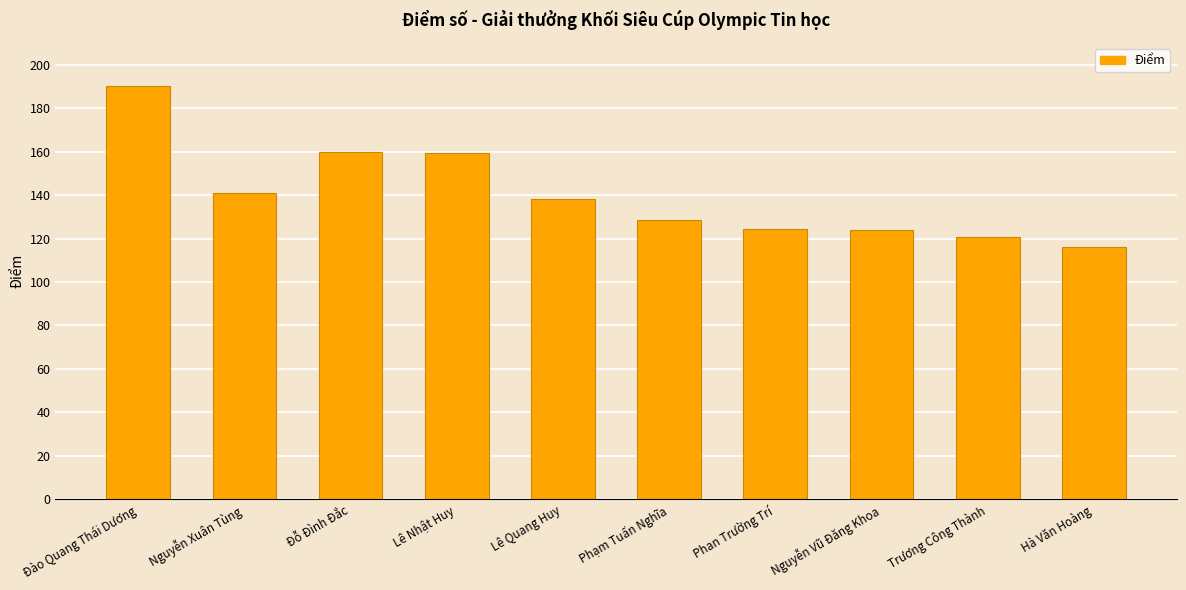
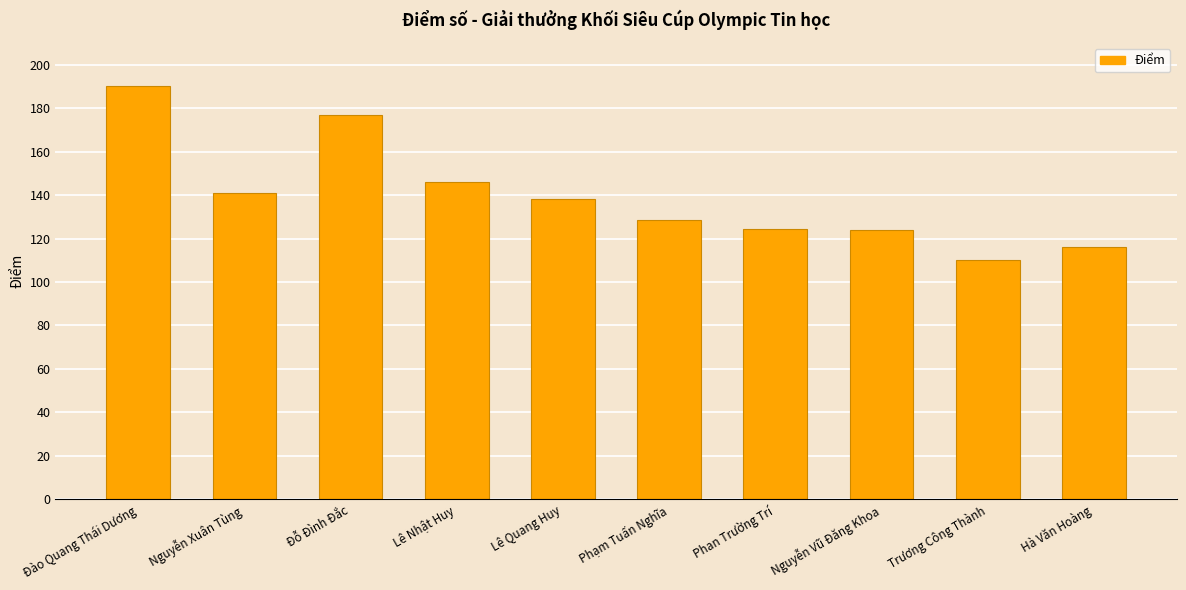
Đỗ Đình Đắc: 160 -> 177
Lê Nhật Huy: 160 -> 146
Trương Công Thành: 121 -> 110
